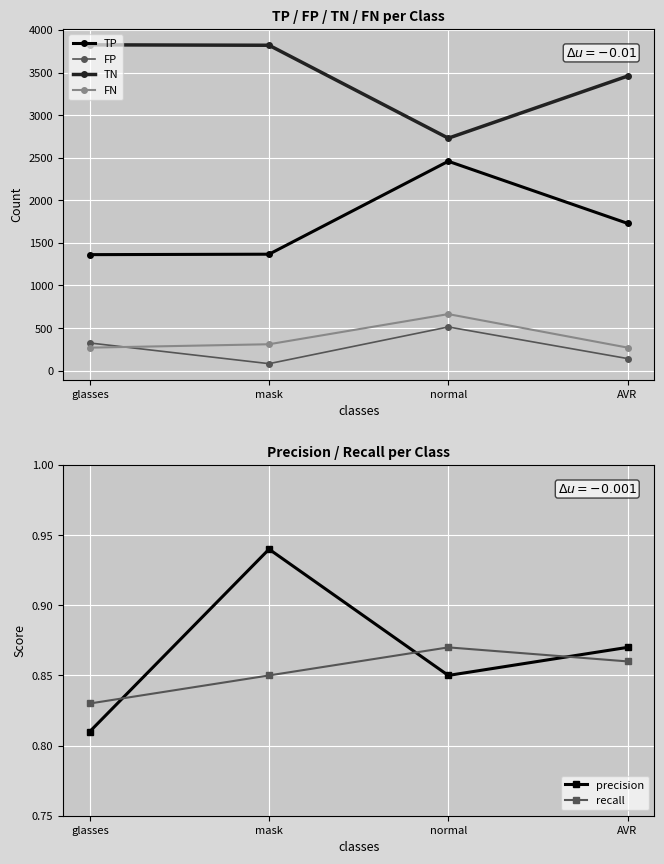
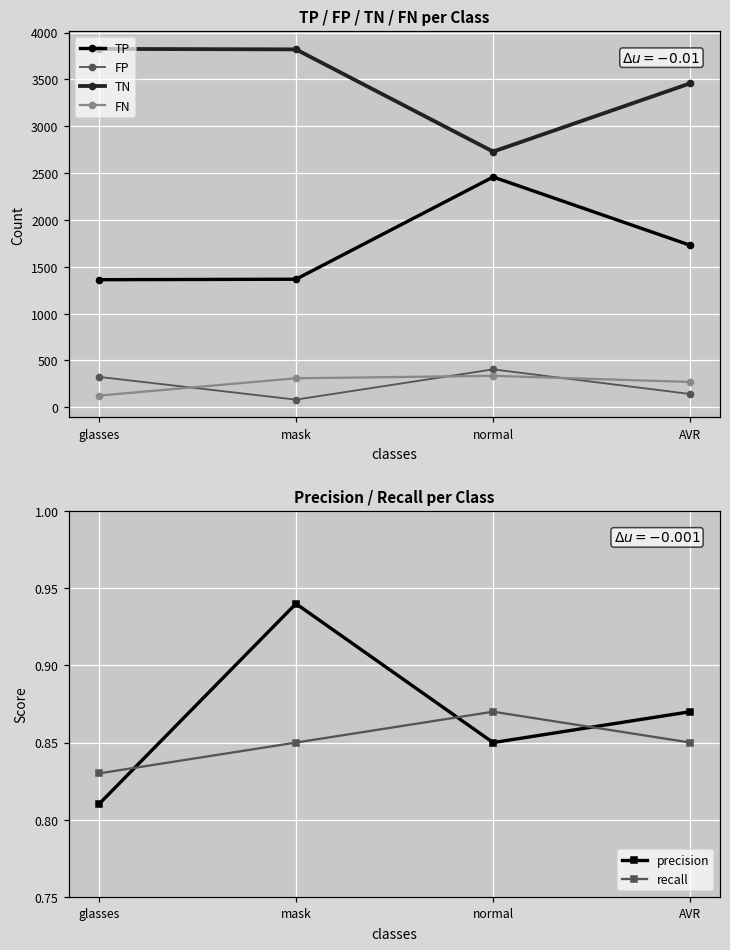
TP / FP / TN / FN per Class, FN, glasses: 300 -> 100
TP / FP / TN / FN per Class, FP, normal: 500 -> 400
TP / FP / TN / FN per Class, FN, normal: 700 -> 300
Precision / Recall per Class, recall, AVR: 0.86 -> 0.85
